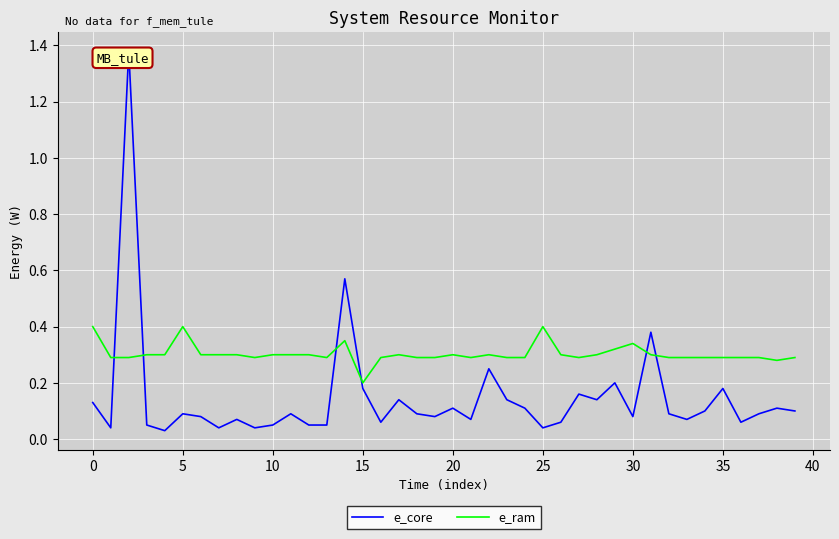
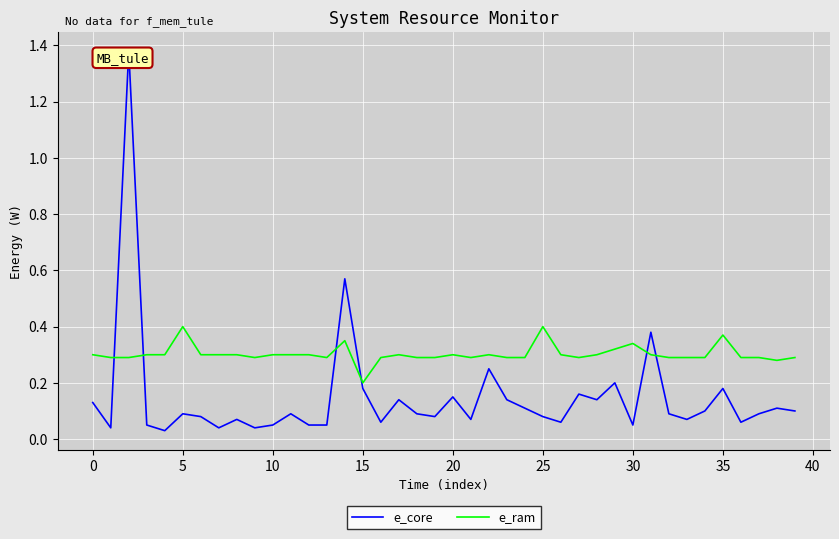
e_ram, 0: 0.4 -> 0.3
e_core, 20: 0.11 -> 0.15
e_core, 25: 0.04 -> 0.08
e_core, 30: 0.08 -> 0.05
e_ram, 35: 0.29 -> 0.37
